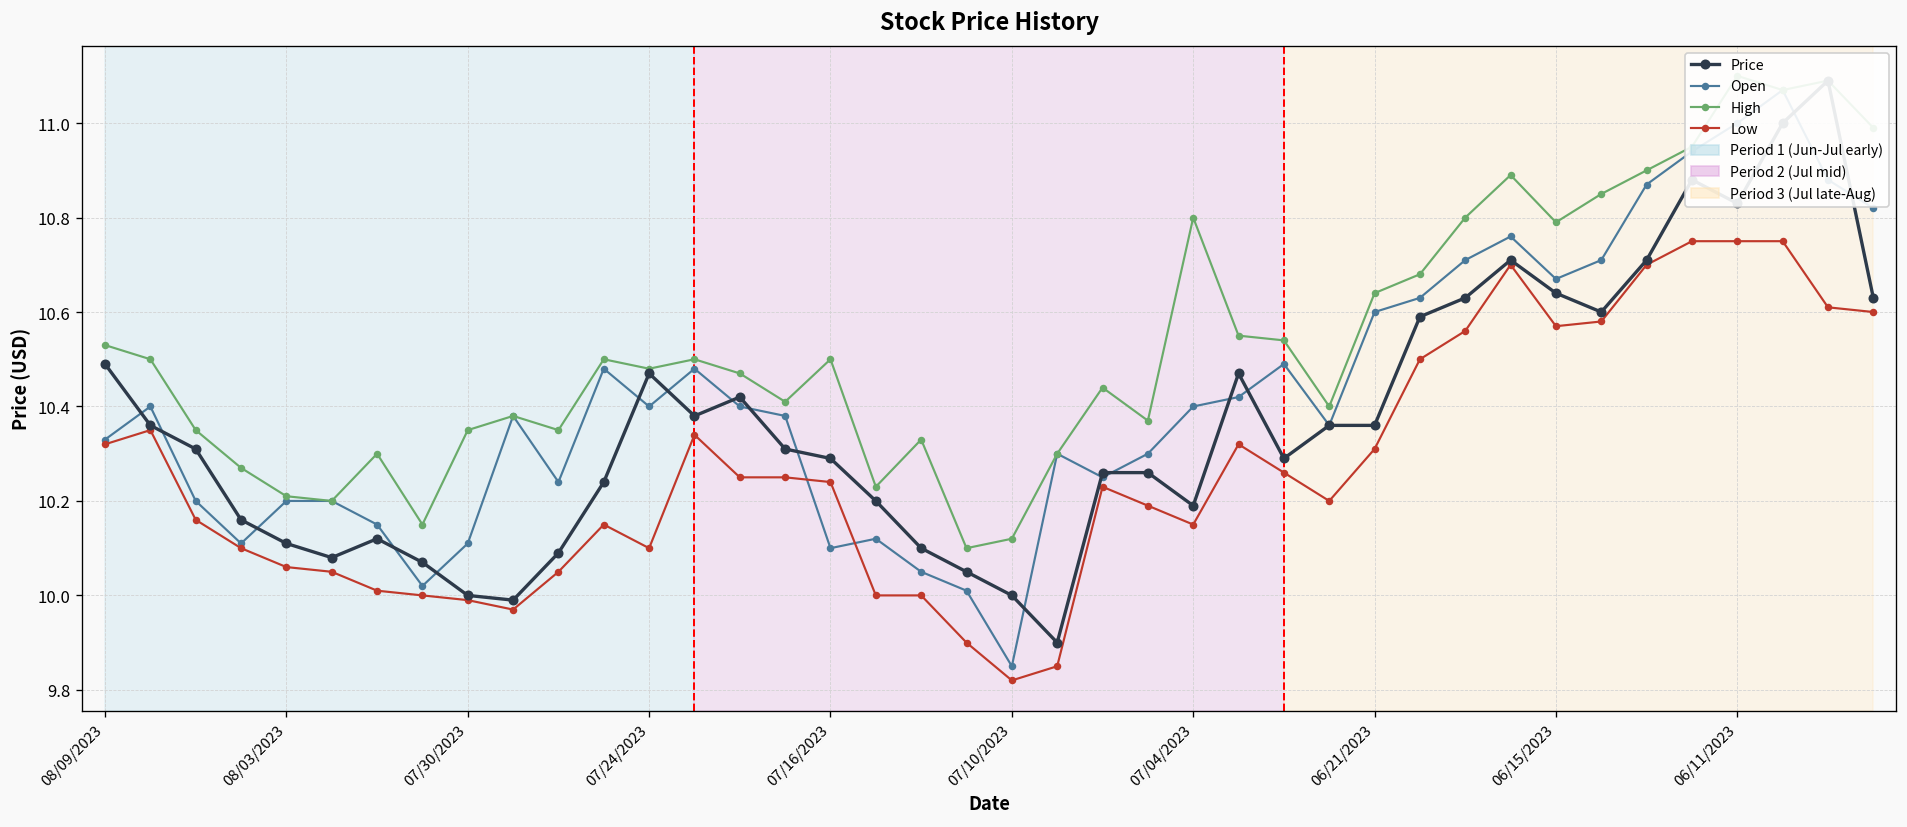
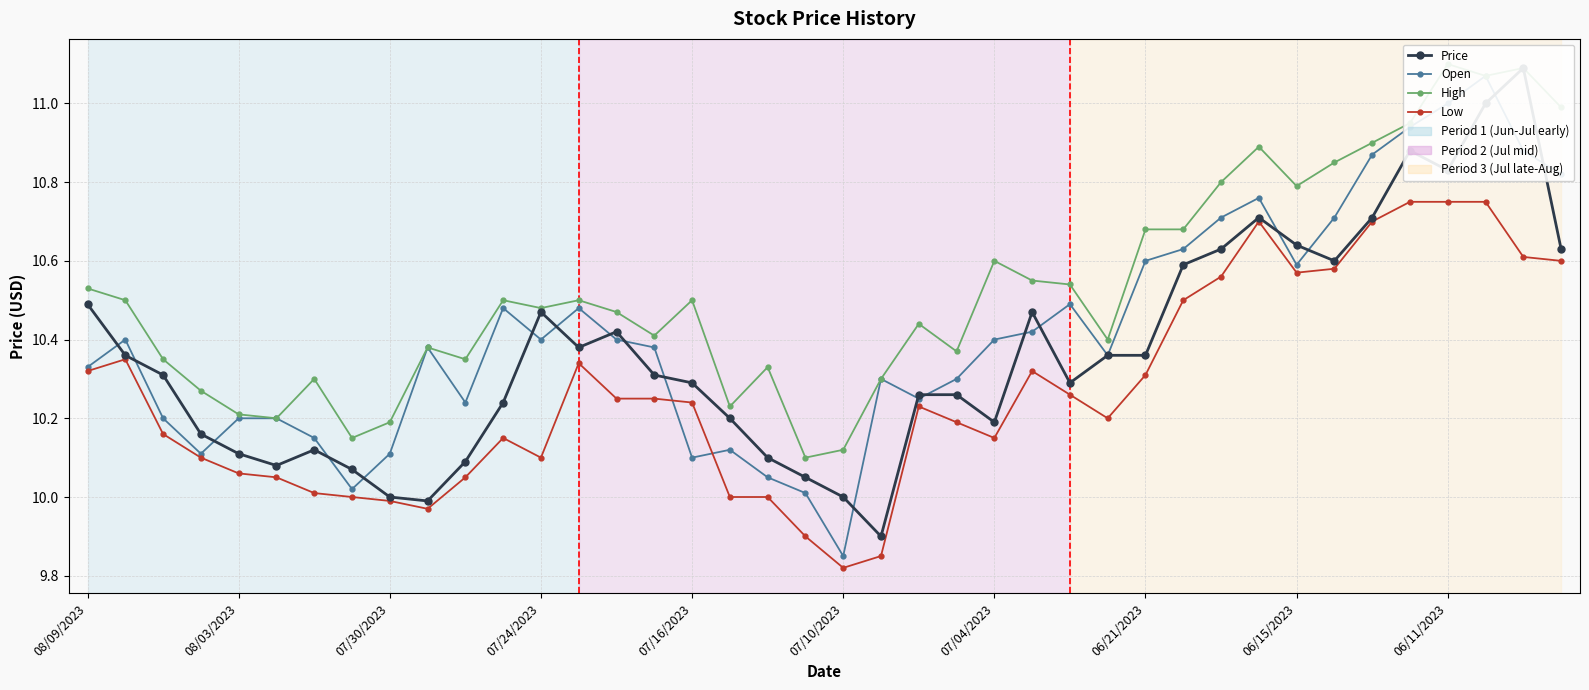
High, 07/30/2023: 10.35 -> 10.19
High, 07/04/2023: 10.8 -> 10.6
High, 06/21/2023: 10.64 -> 10.68
Open, 06/15/2023: 10.67 -> 10.59
